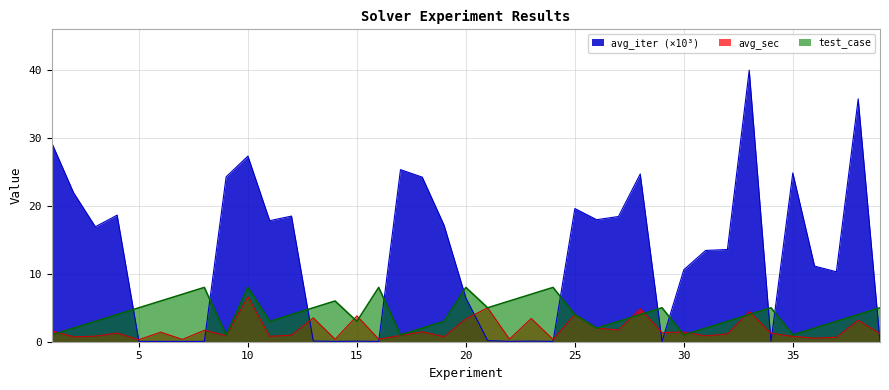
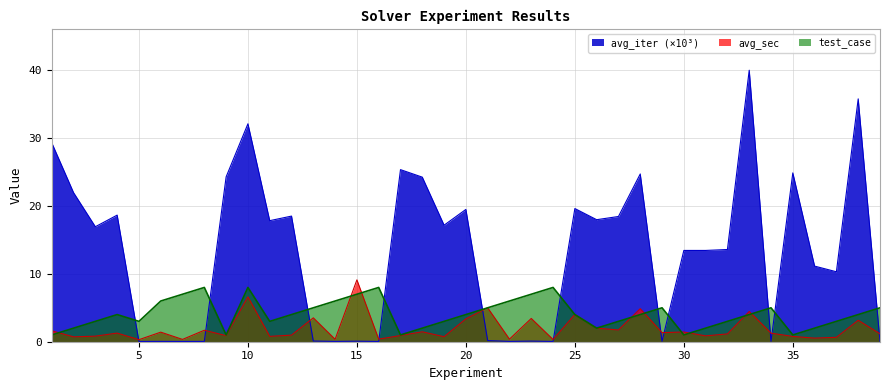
test_case, 5: 5 -> 3
avg_iter (×10³), 10: 27 -> 32
avg_sec, 15: 4 -> 9
test_case, 15: 3 -> 7
avg_iter (×10³), 20: 6 -> 20
test_case, 20: 8 -> 4
avg_iter (×10³), 30: 11 -> 13
